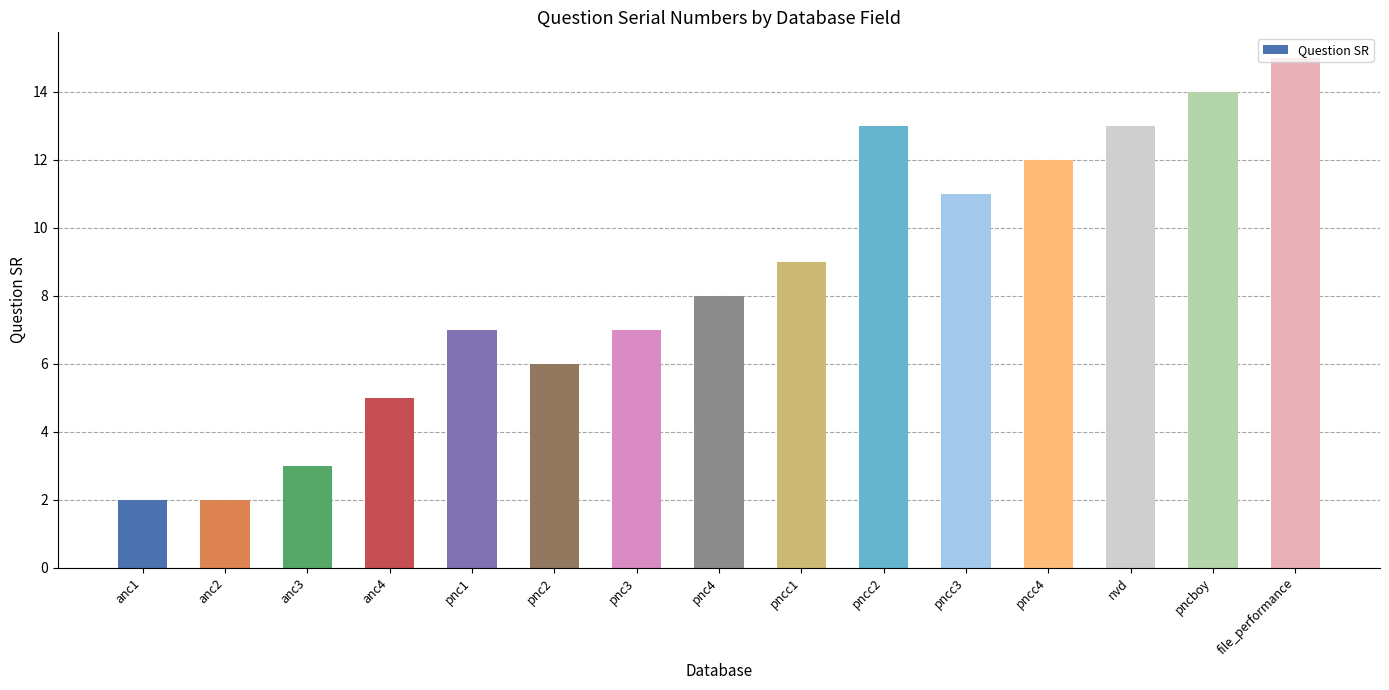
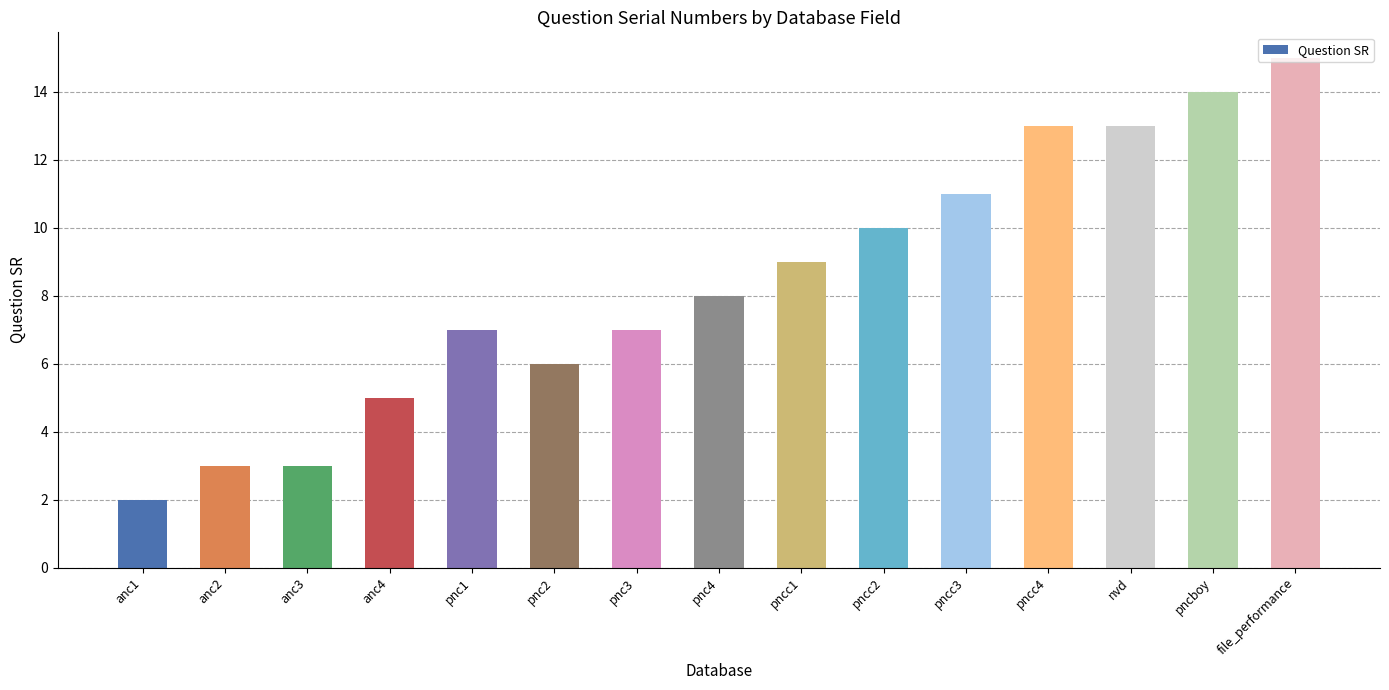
anc2: 2 -> 3
pncc2: 13 -> 10
pncc4: 12 -> 13
